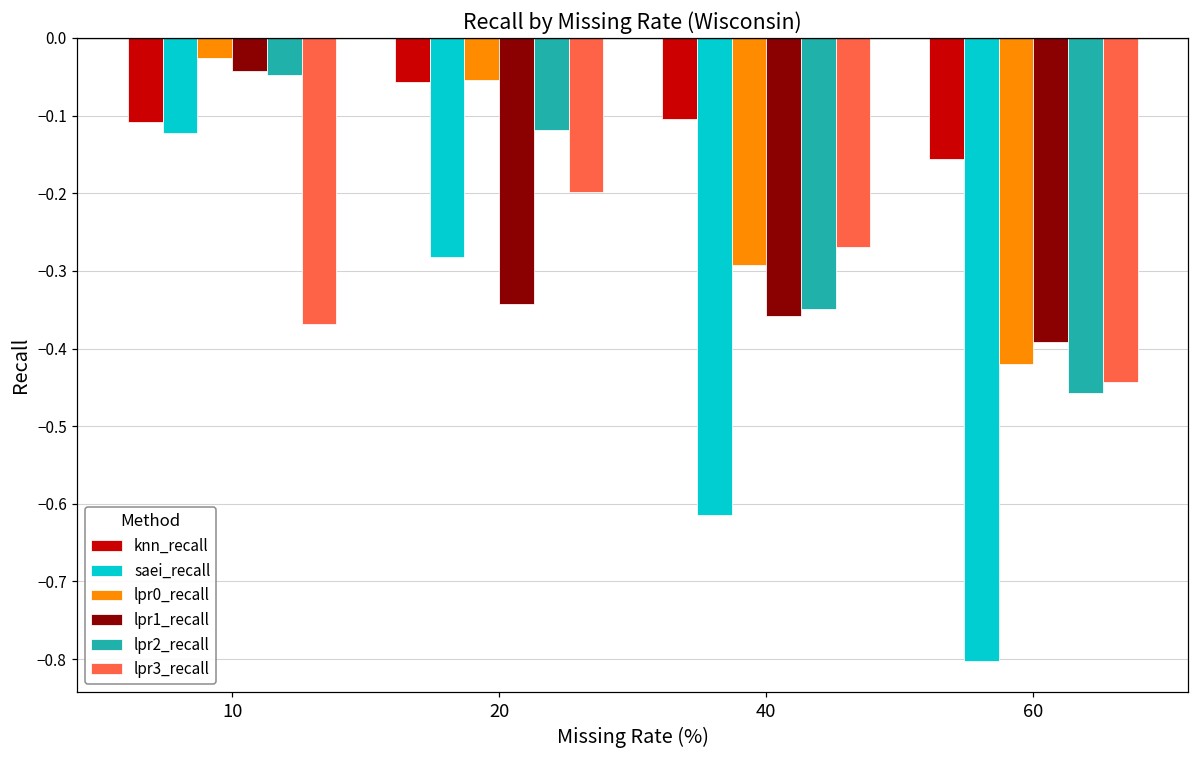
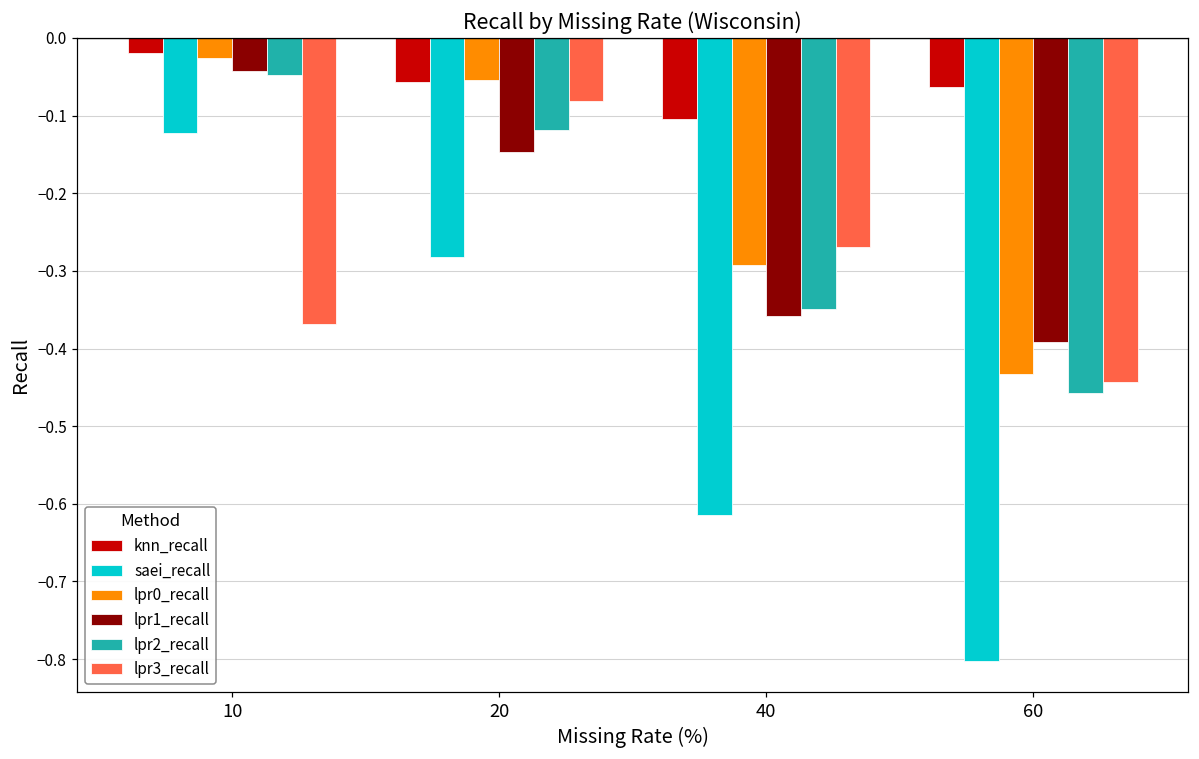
knn_recall, 10: -0.11 -> -0.02
lpr1_recall, 20: -0.34 -> -0.15
lpr3_recall, 20: -0.20 -> -0.08
knn_recall, 60: -0.16 -> -0.06
lpr0_recall, 60: -0.42 -> -0.43
